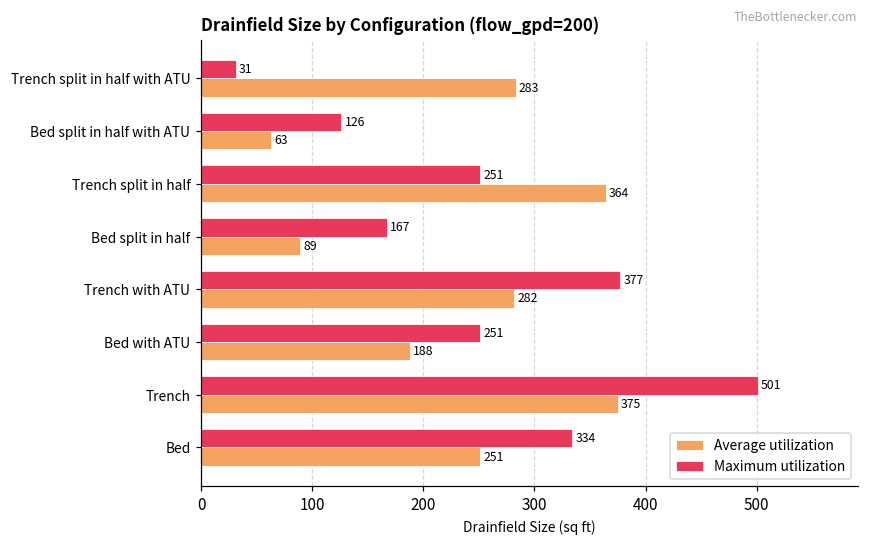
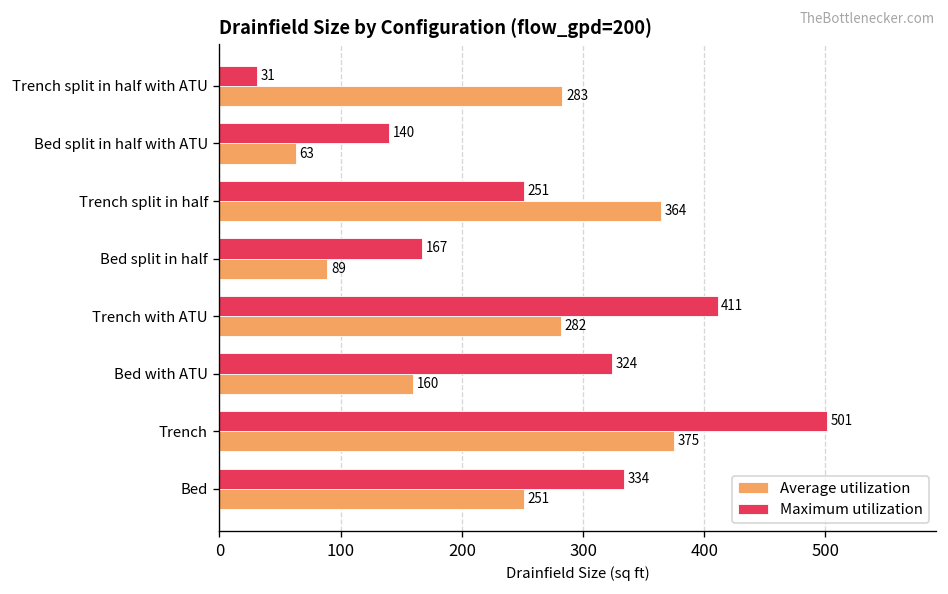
Maximum utilization, Bed split in half with ATU: 126 -> 140
Maximum utilization, Trench with ATU: 377 -> 411
Maximum utilization, Bed with ATU: 251 -> 324
Average utilization, Bed with ATU: 188 -> 160
